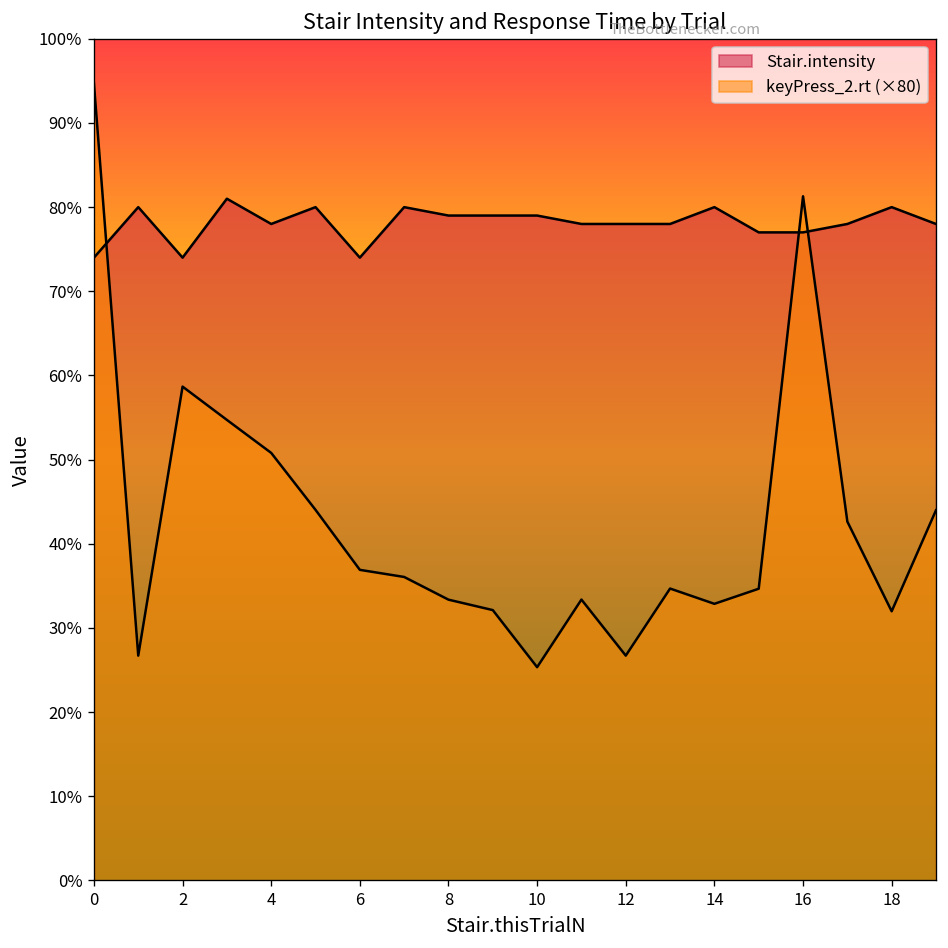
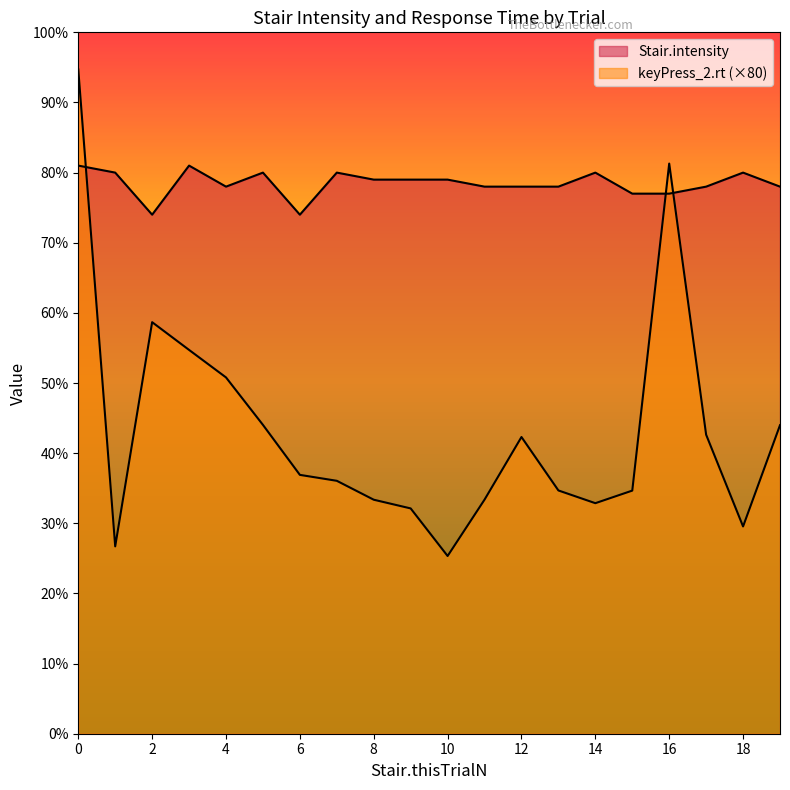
Stair.intensity, 0: 74% -> 81%
keyPress_2.rt (×80), 12: 27% -> 42%
keyPress_2.rt (×80), 18: 32% -> 30%
